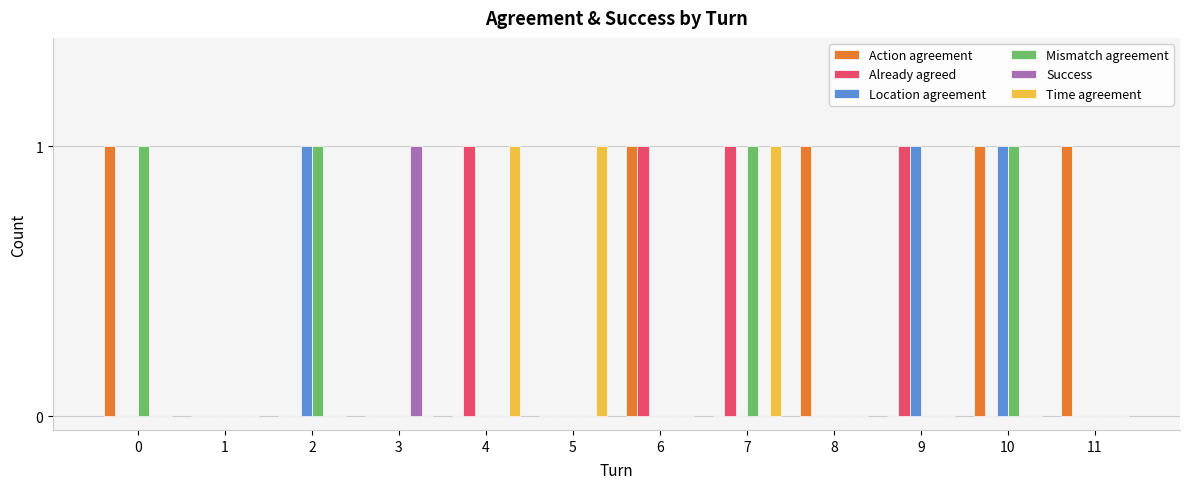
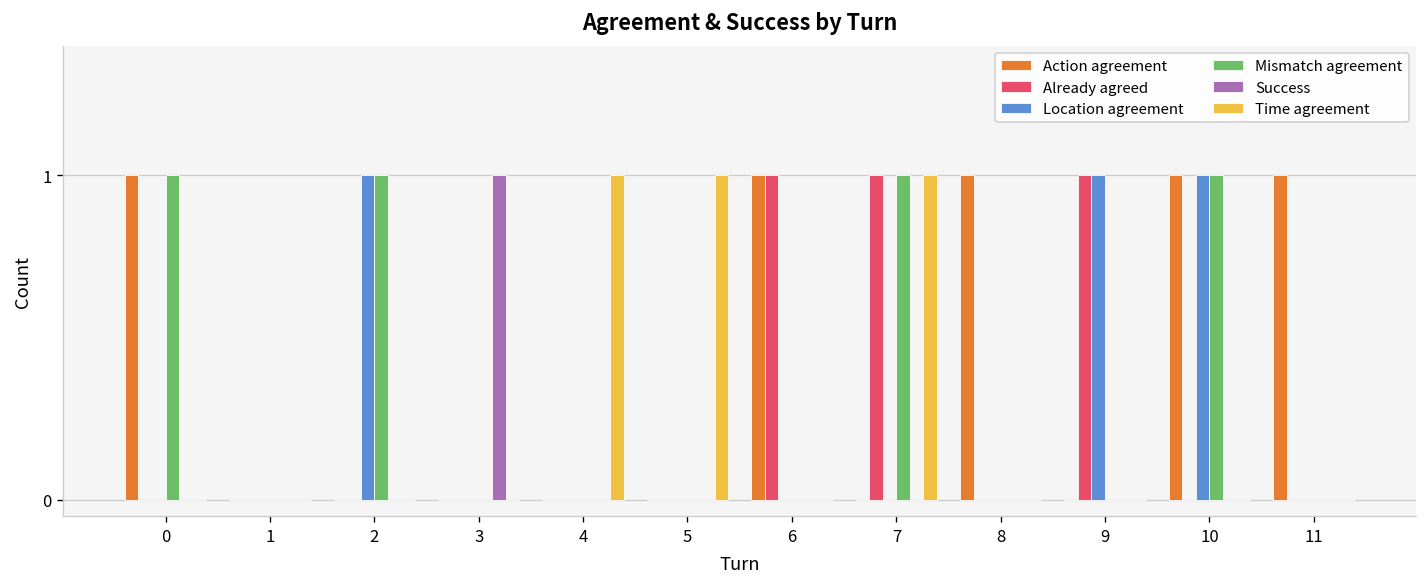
Already agreed, 4: 1 -> 0
